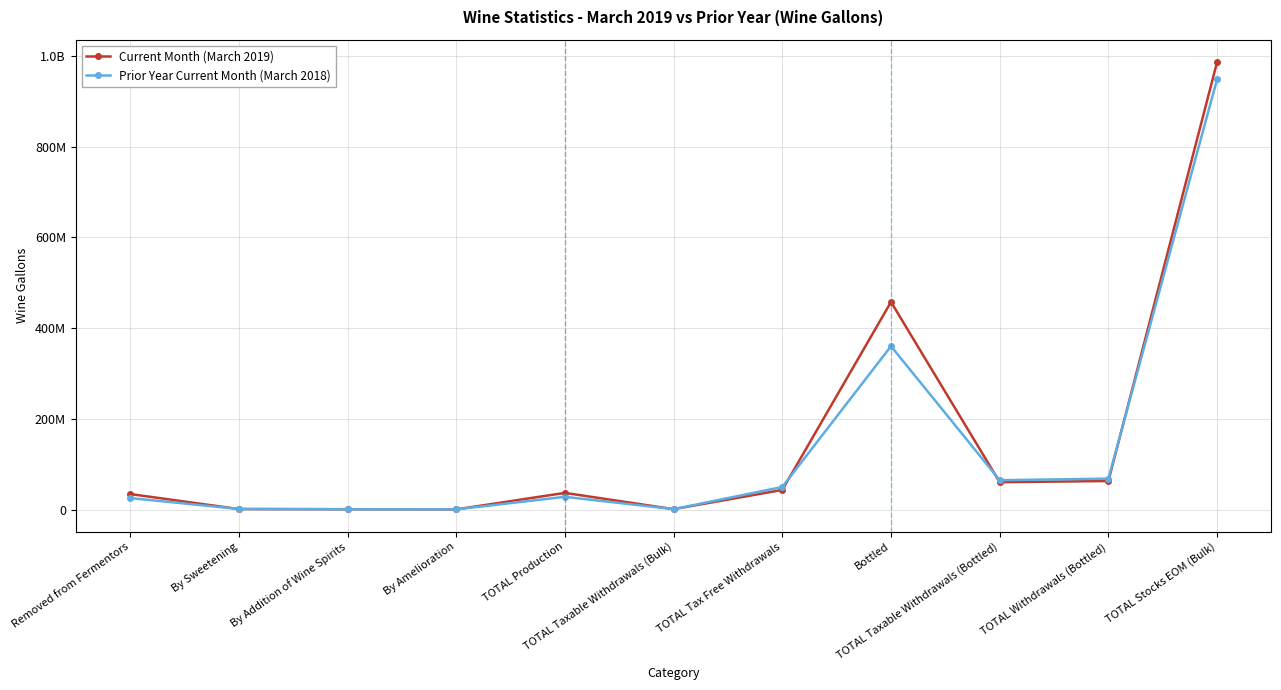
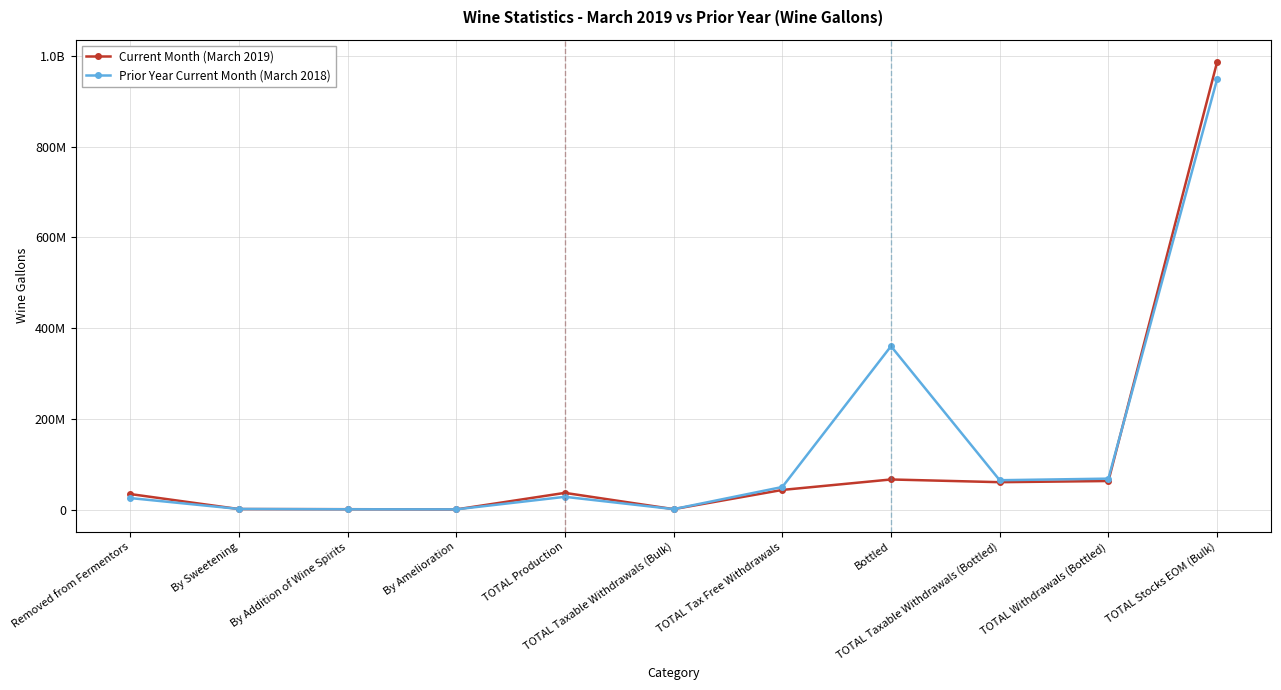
Current Month (March 2019), Bottled: 460000000 -> 70000000
